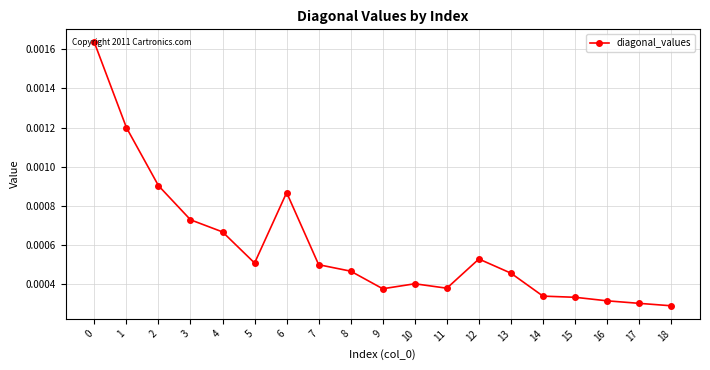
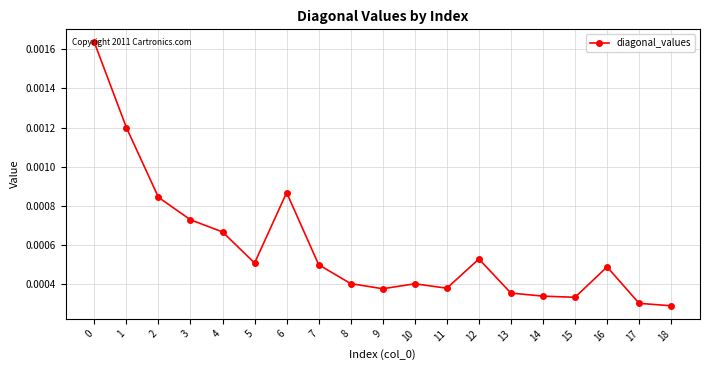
2: 0.00090 -> 0.00084
8: 0.00046 -> 0.00040
13: 0.00045 -> 0.00035
16: 0.00031 -> 0.00049
